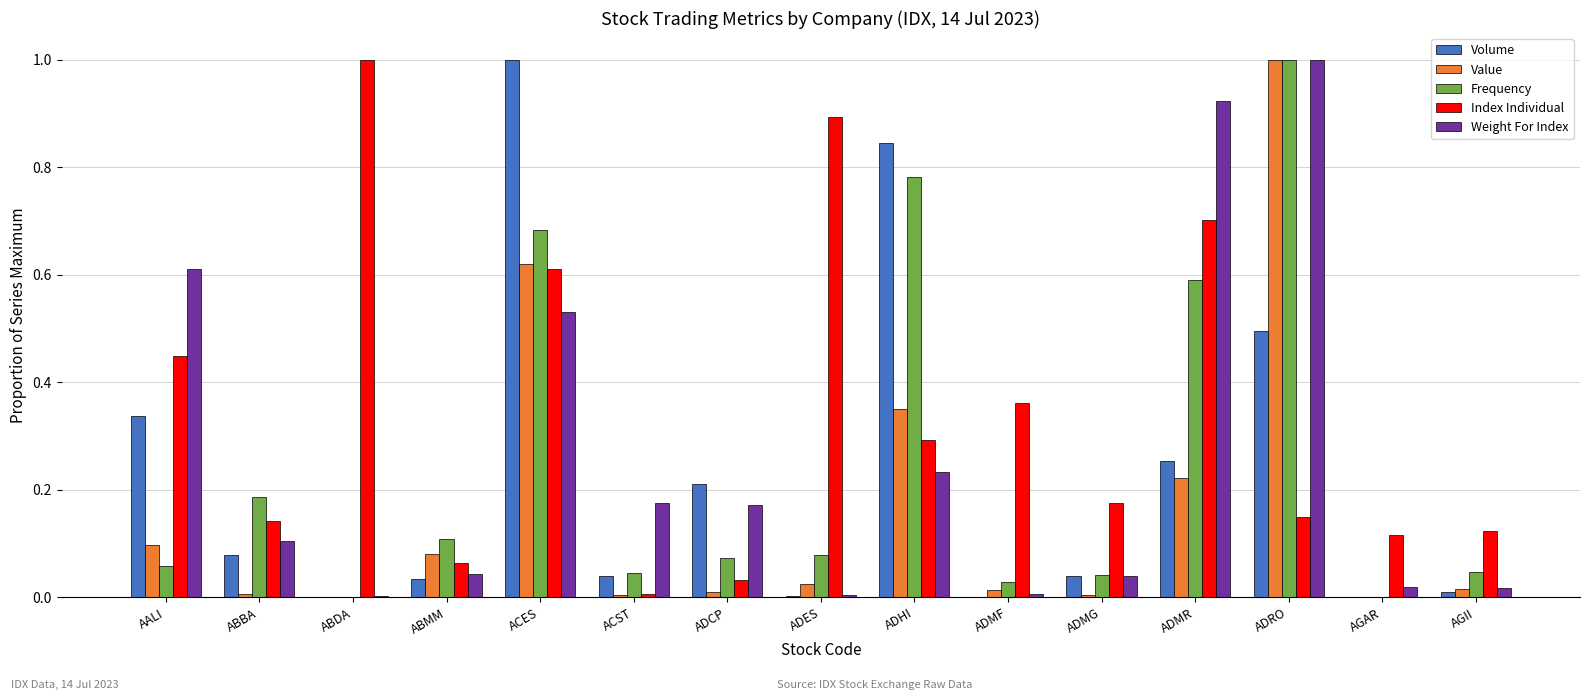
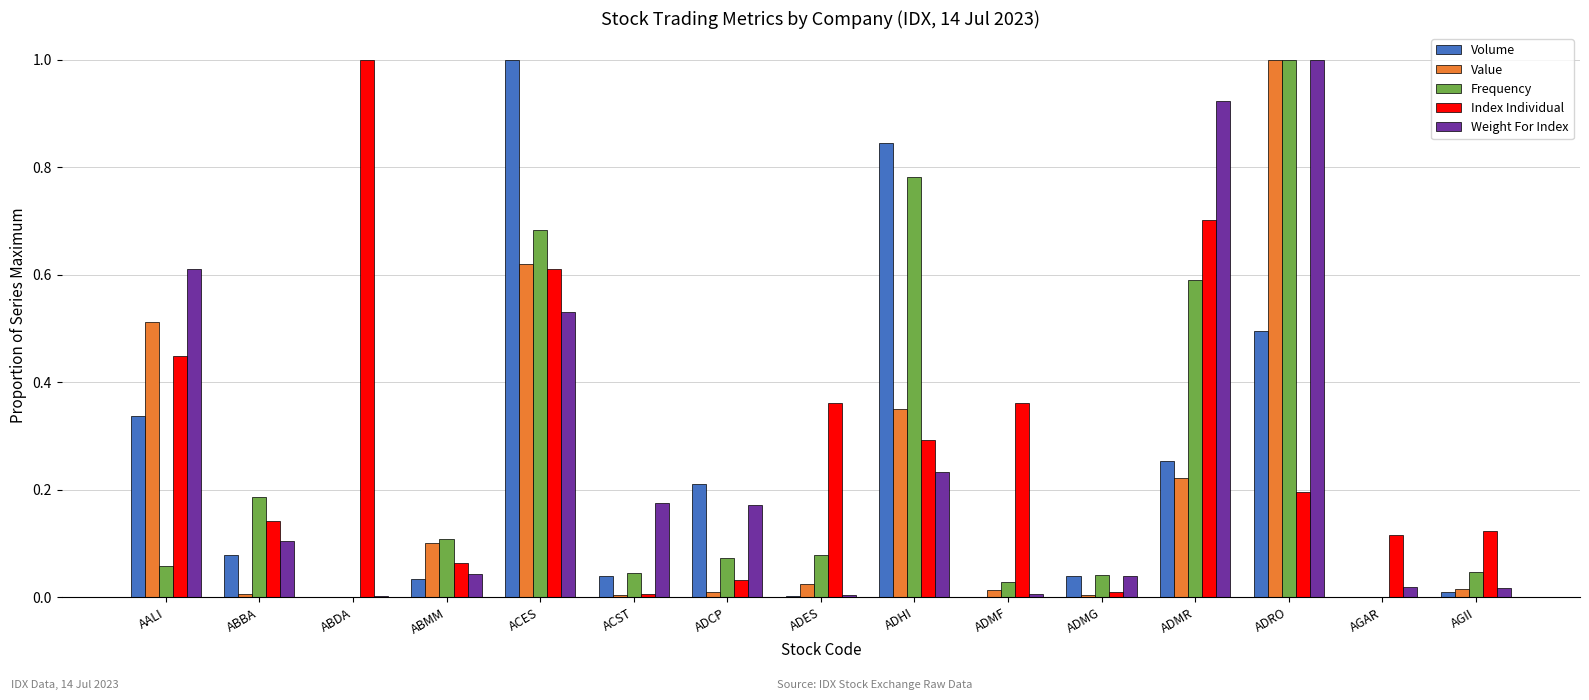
Value, AALI: 0.10 -> 0.51
Value, ABMM: 0.08 -> 0.10
Index Individual, ADES: 0.89 -> 0.36
Index Individual, ADMG: 0.18 -> 0.01
Index Individual, ADRO: 0.15 -> 0.20
